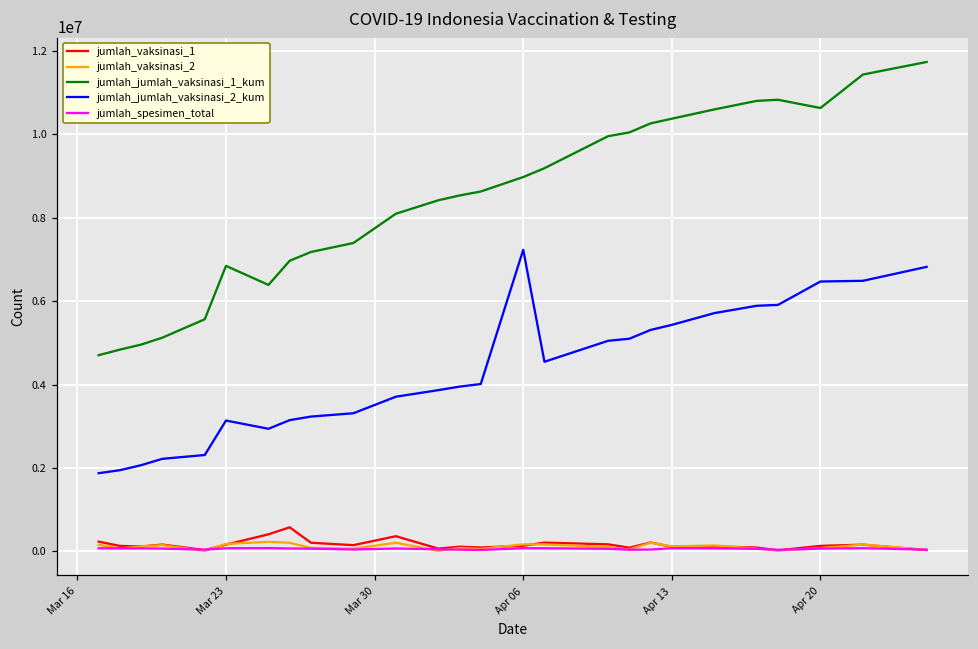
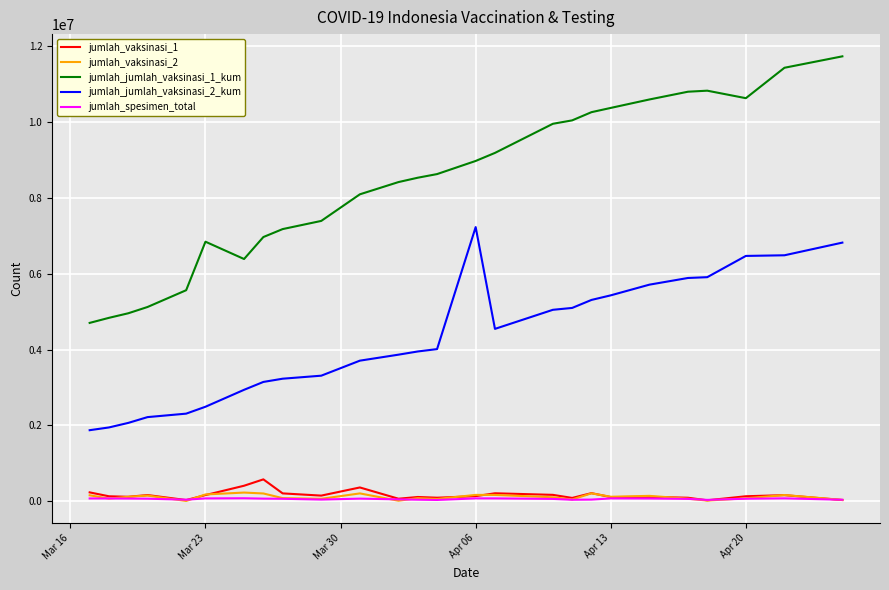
jumlah_jumlah_vaksinasi_2_kum, Mar 23: 3100000 -> 2500000
